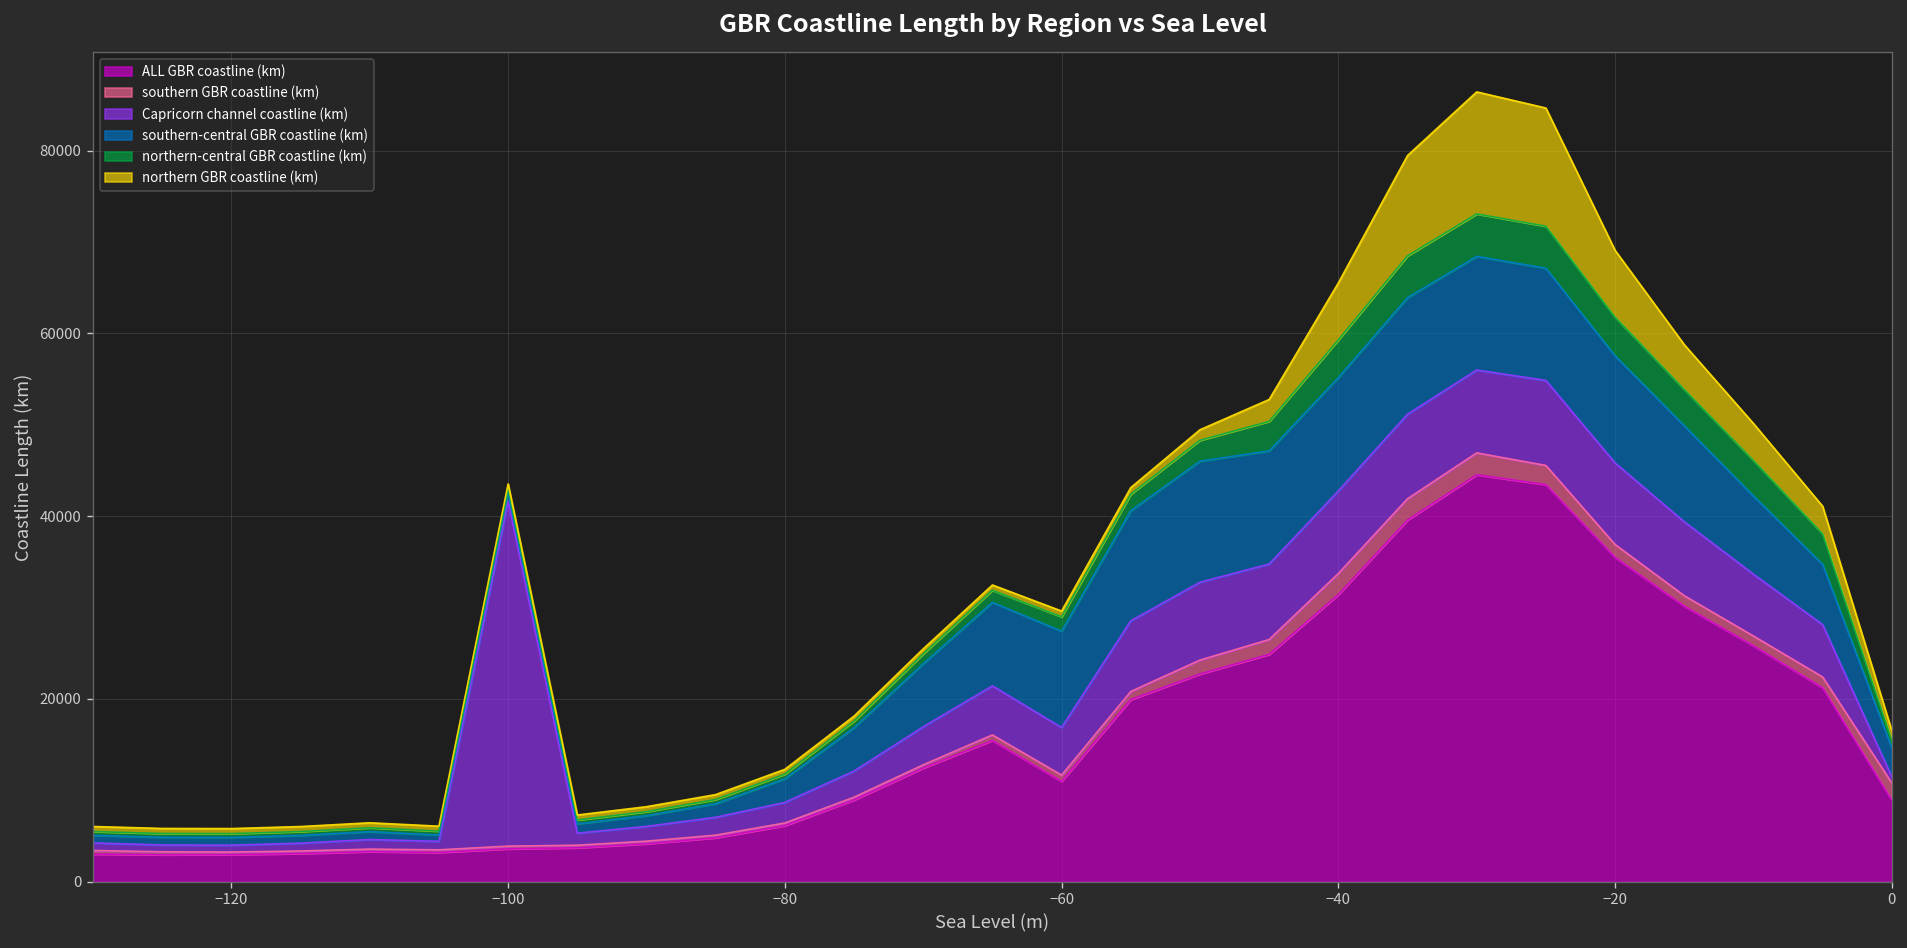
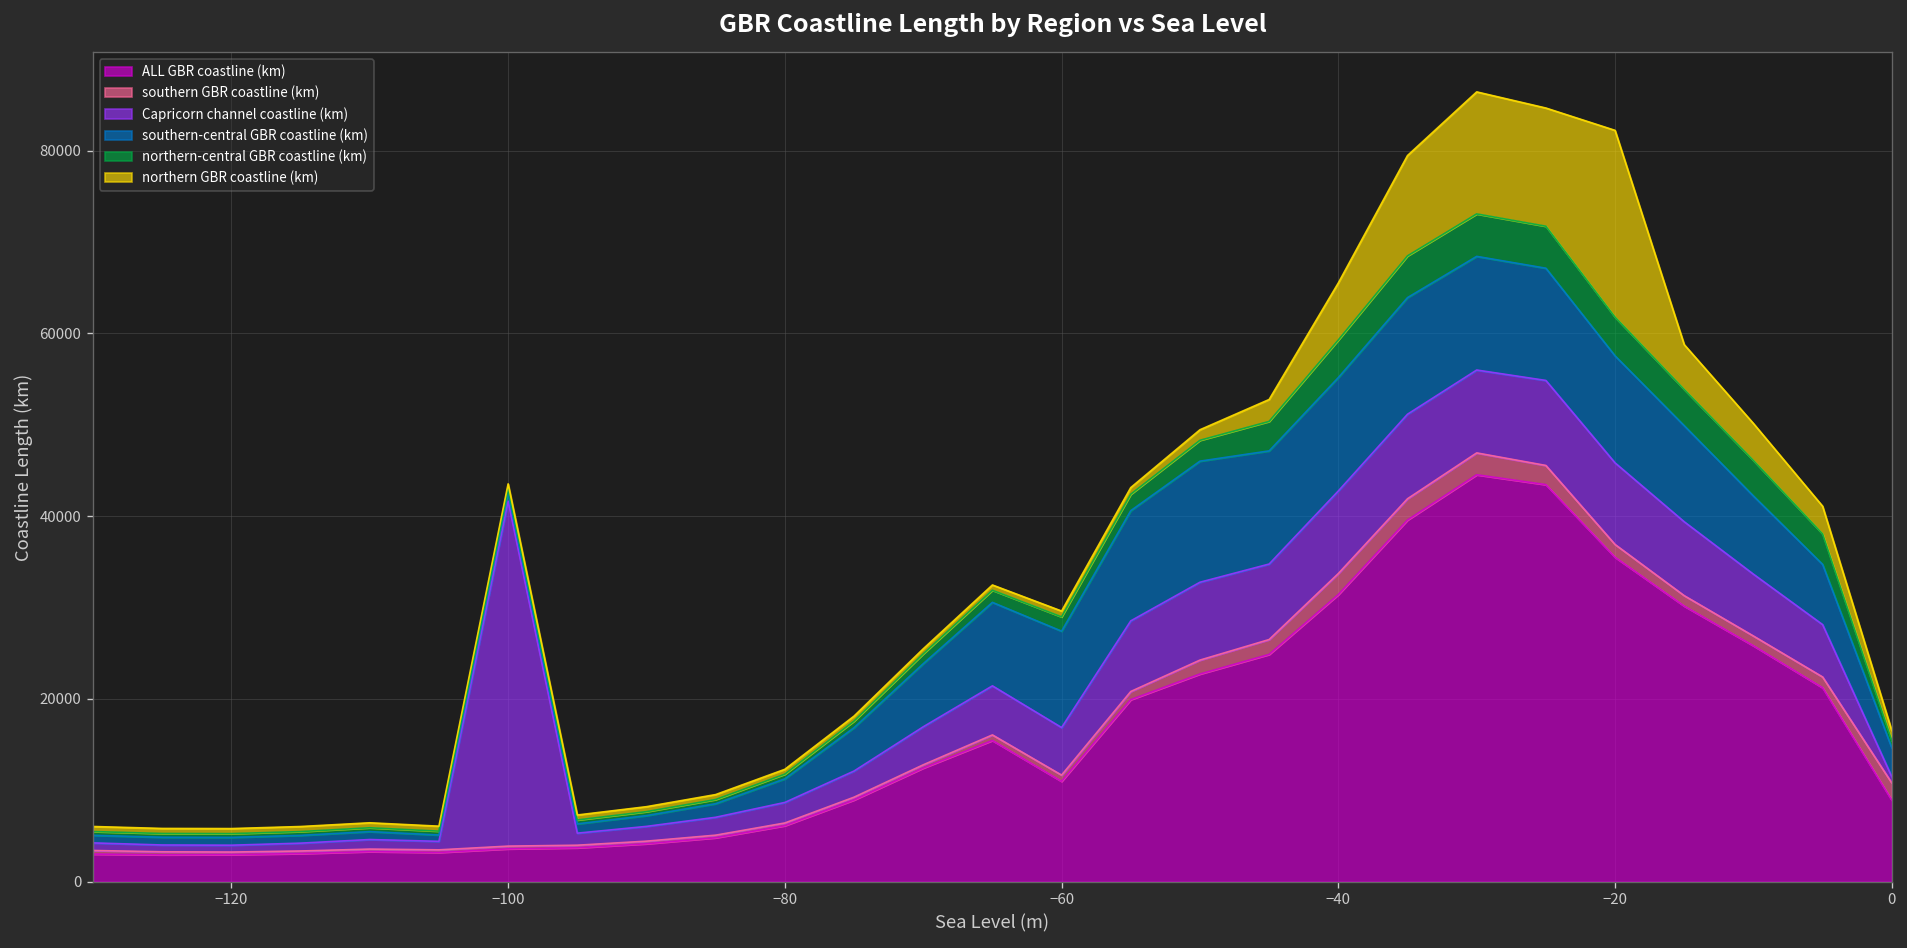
northern GBR coastline (km), −20: 7000 -> 20000
